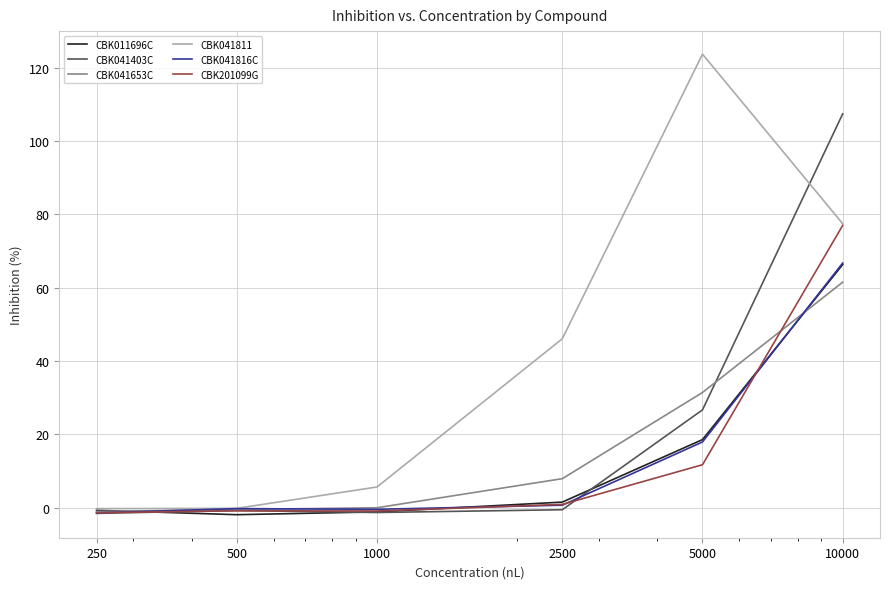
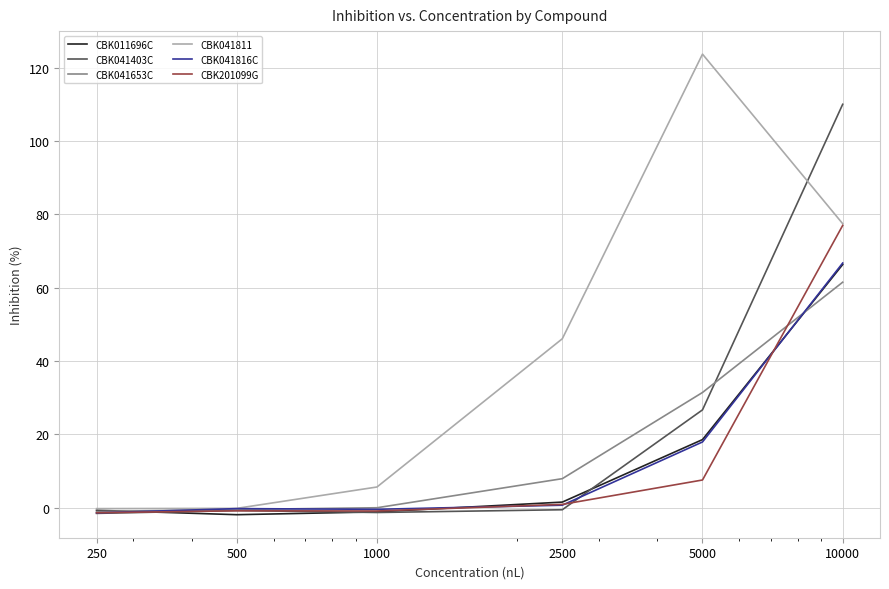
CBK201099G, 5000: 12 -> 8
CBK041403C, 10000: 107 -> 110
